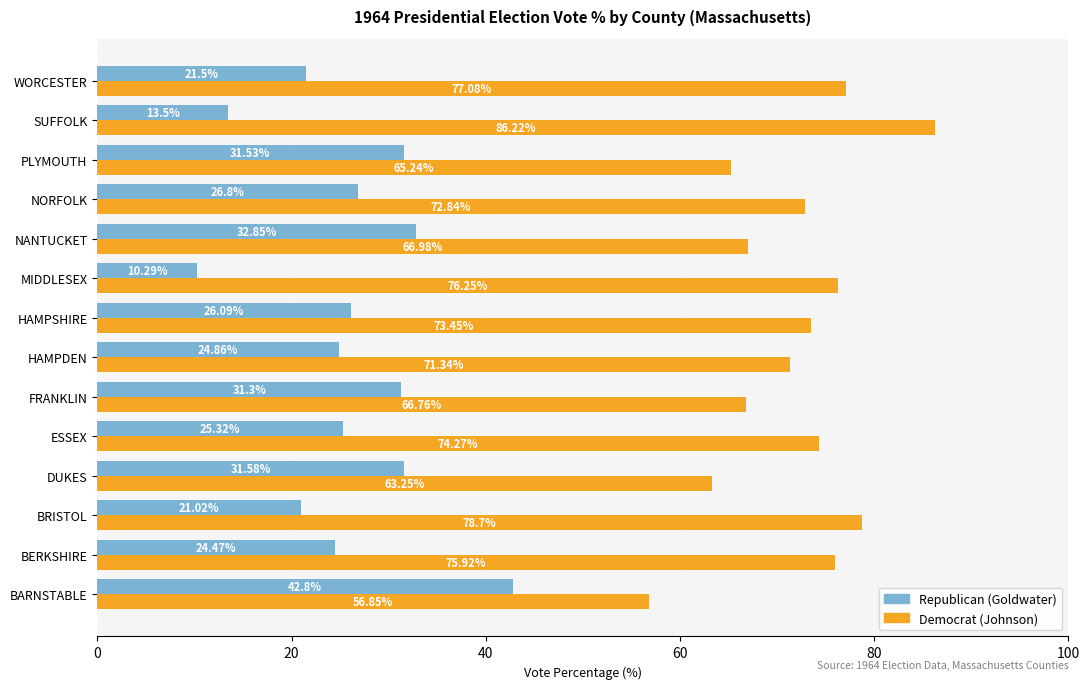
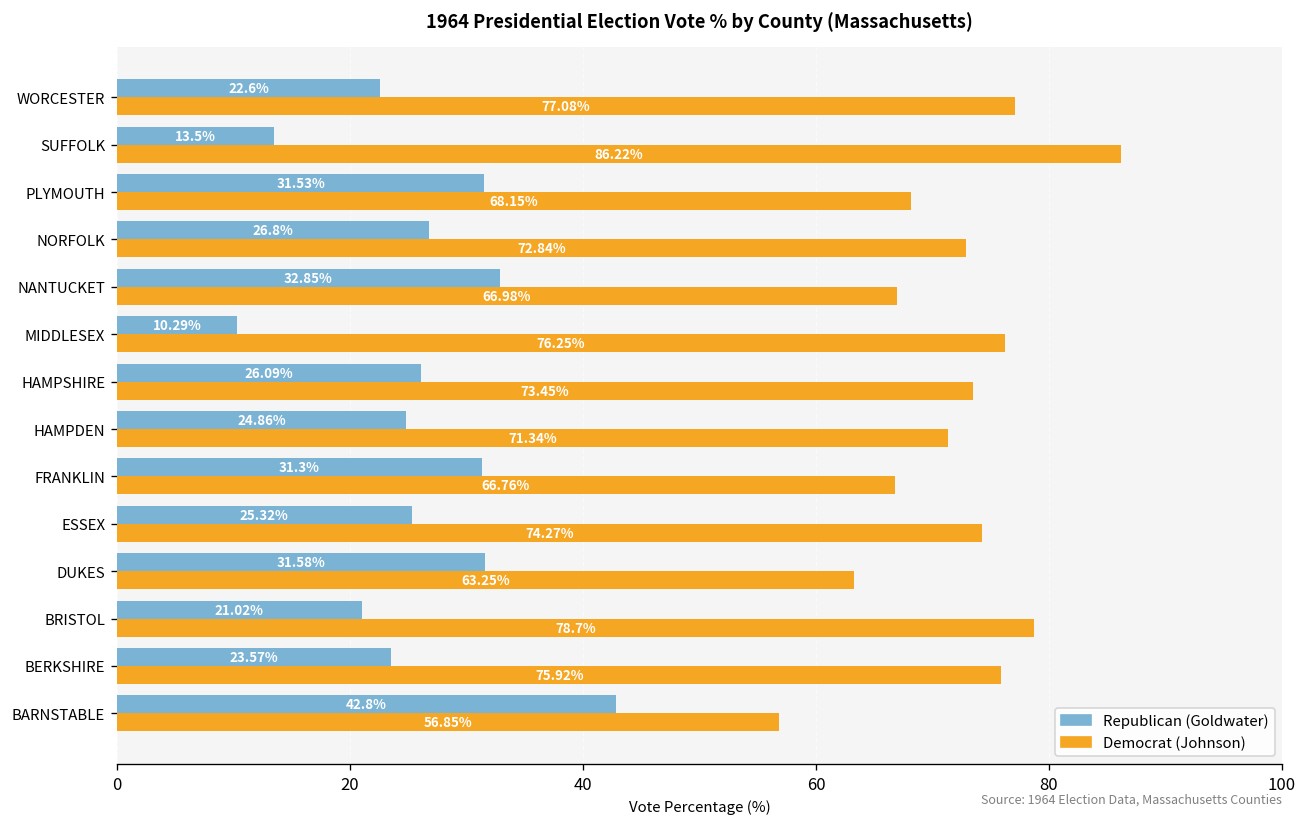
Republican (Goldwater), WORCESTER: 21.5% -> 22.6%
Democrat (Johnson), PLYMOUTH: 65.24% -> 68.15%
Republican (Goldwater), BERKSHIRE: 24.47% -> 23.57%
